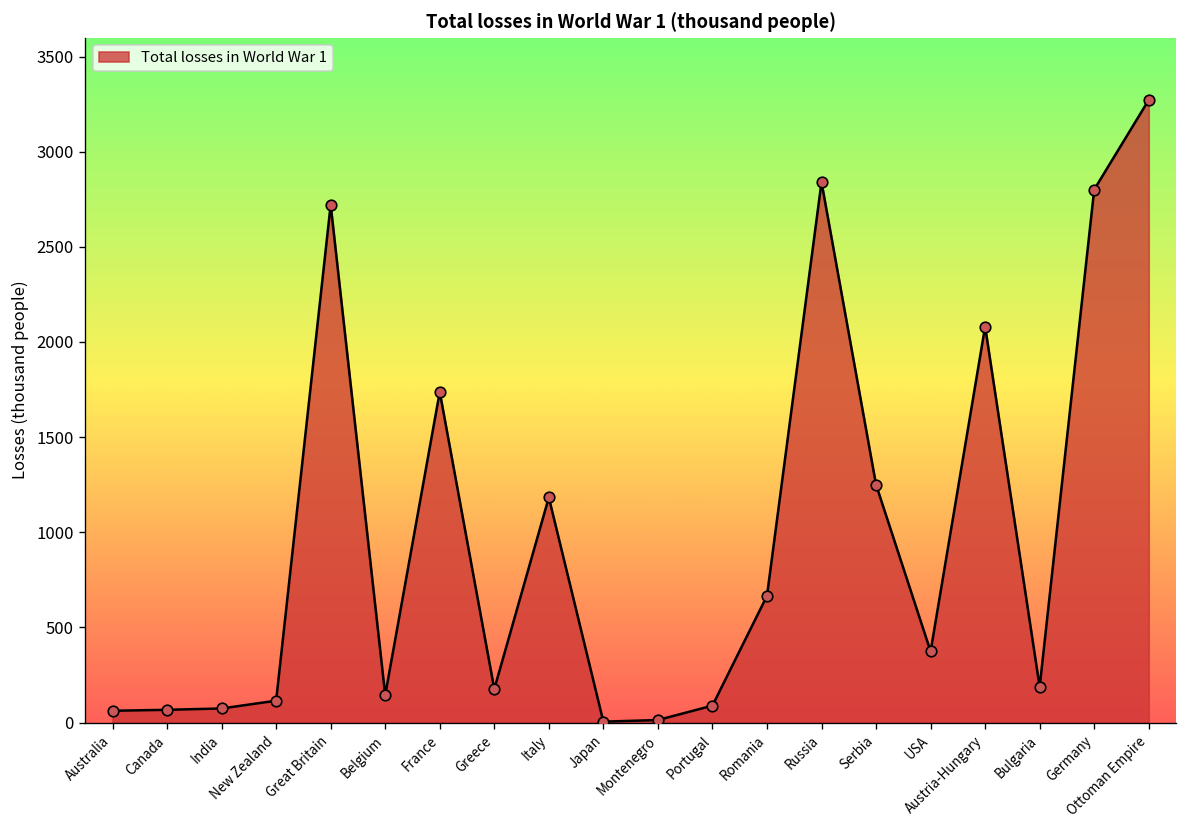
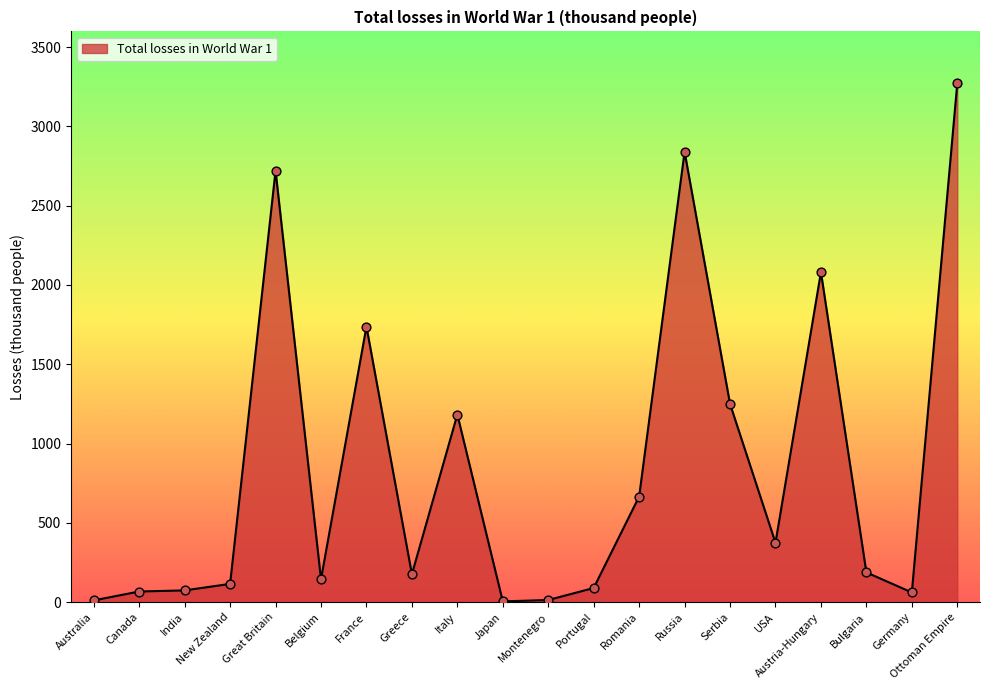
Australia: 60 -> 10
Germany: 2800 -> 60
